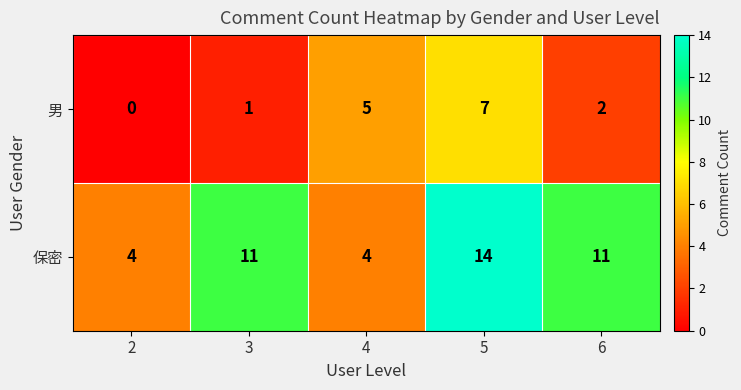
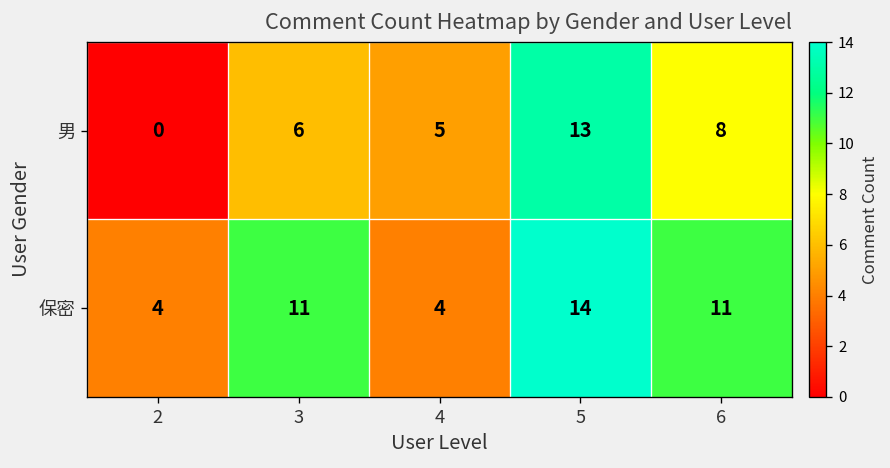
男, 3: 1 -> 6
男, 5: 7 -> 13
男, 6: 2 -> 8
